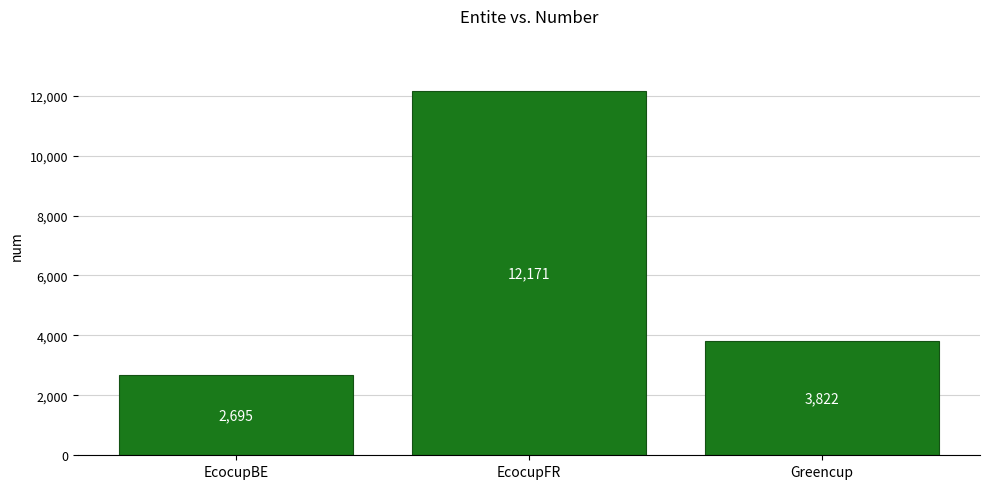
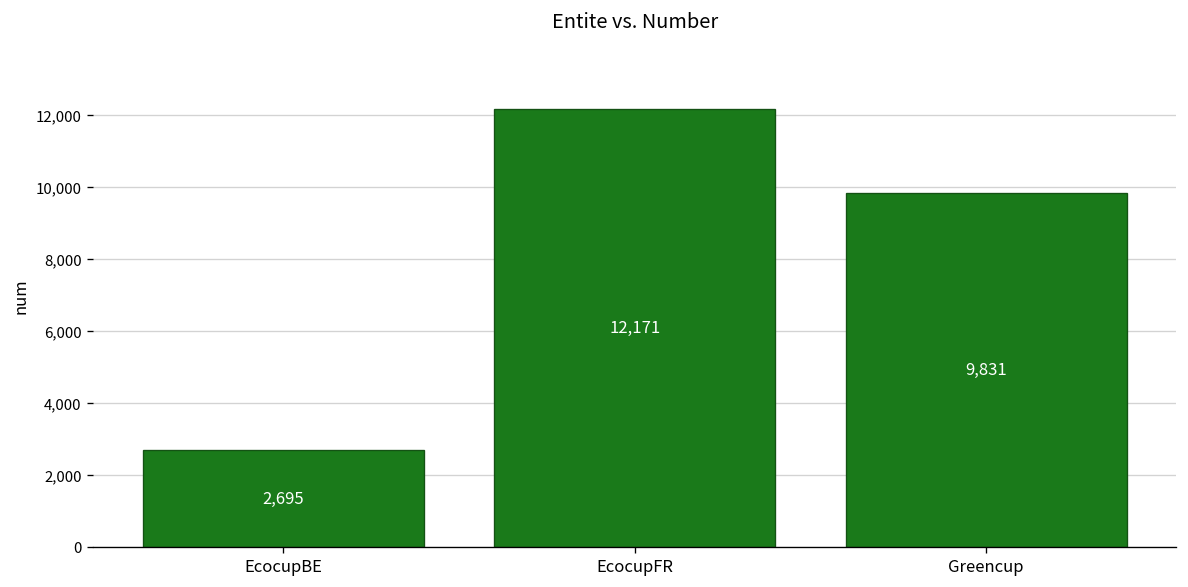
Greencup: 3,822 -> 9,831
